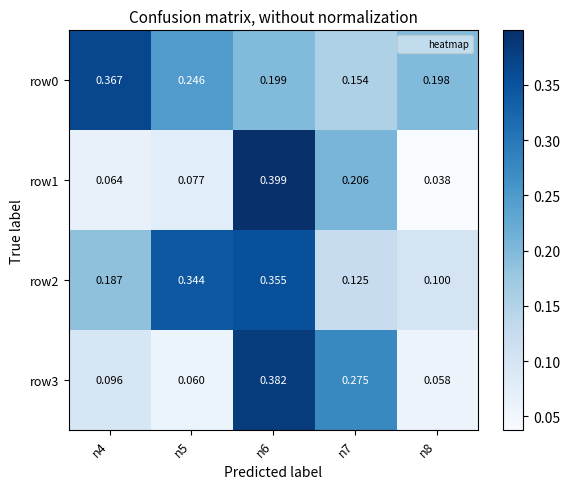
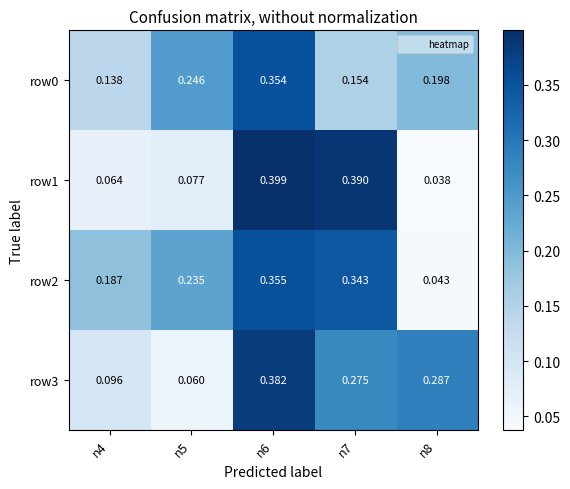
row0, n4: 0.367 -> 0.138
row0, n6: 0.199 -> 0.354
row1, n7: 0.206 -> 0.390
row2, n5: 0.344 -> 0.235
row2, n7: 0.125 -> 0.343
row2, n8: 0.100 -> 0.043
row3, n8: 0.058 -> 0.287
